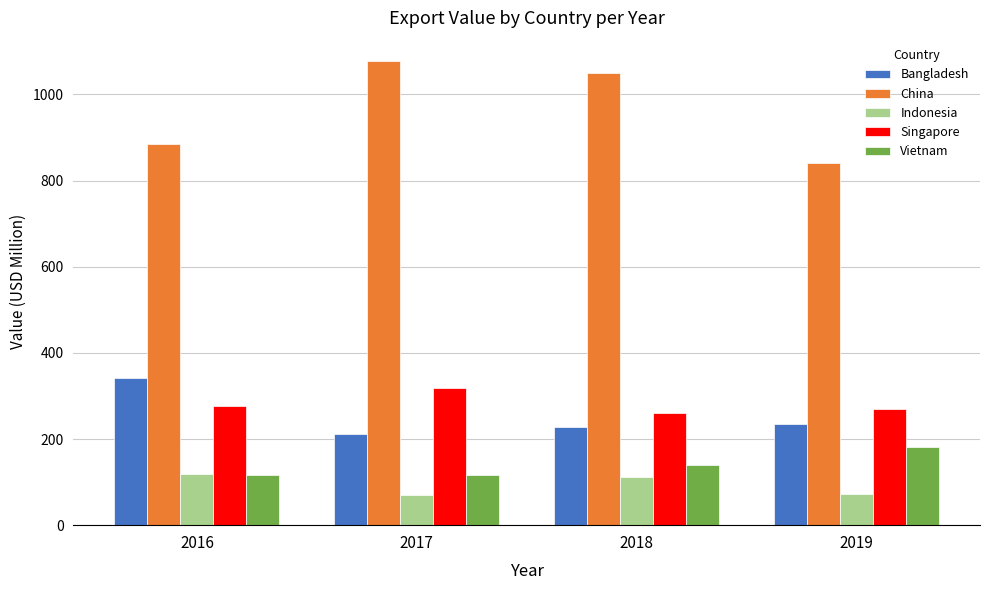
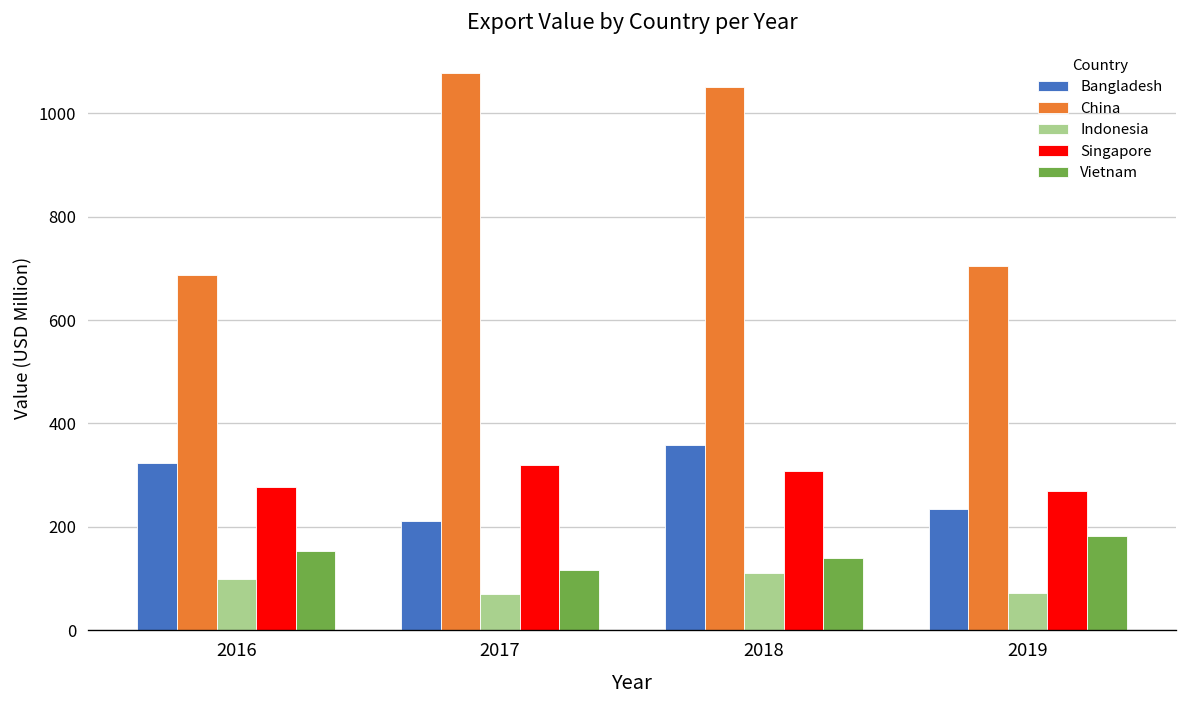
Bangladesh, 2016: 340 -> 320
China, 2016: 880 -> 690
Indonesia, 2016: 120 -> 100
Vietnam, 2016: 120 -> 150
Bangladesh, 2018: 230 -> 360
Singapore, 2018: 260 -> 310
China, 2019: 840 -> 700
